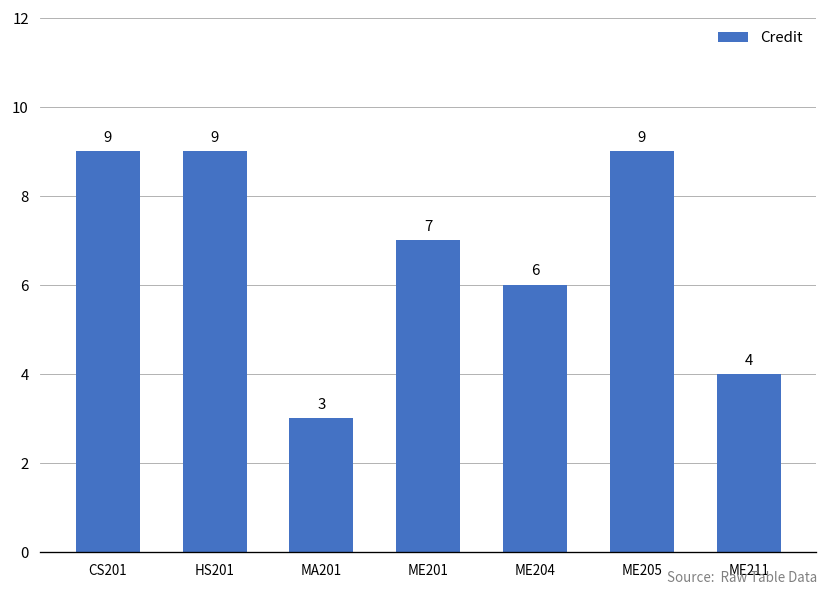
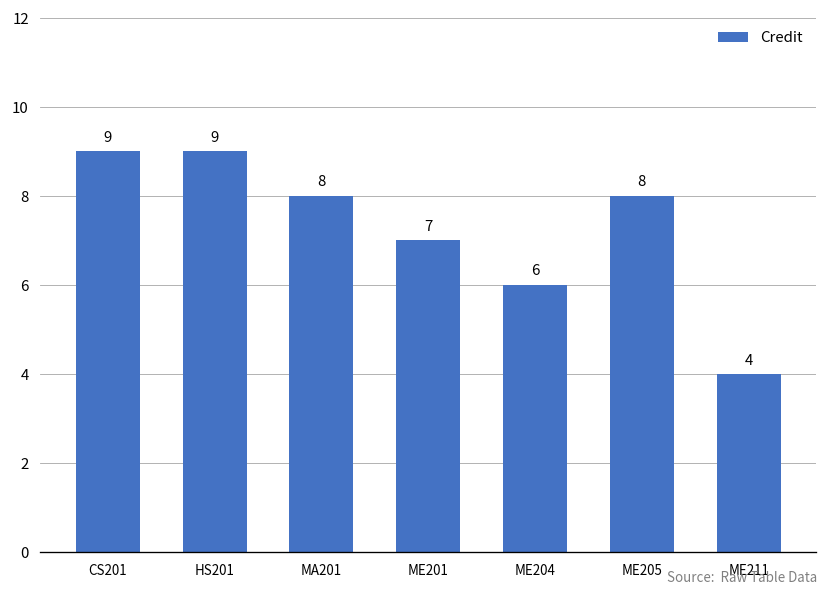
MA201: 3 -> 8
ME205: 9 -> 8
